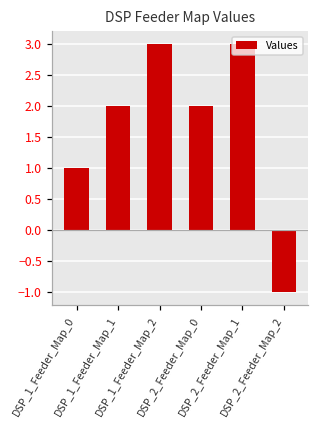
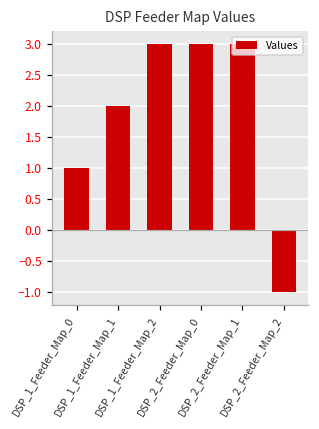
DSP_2_Feeder_Map_0: 2 -> 3
